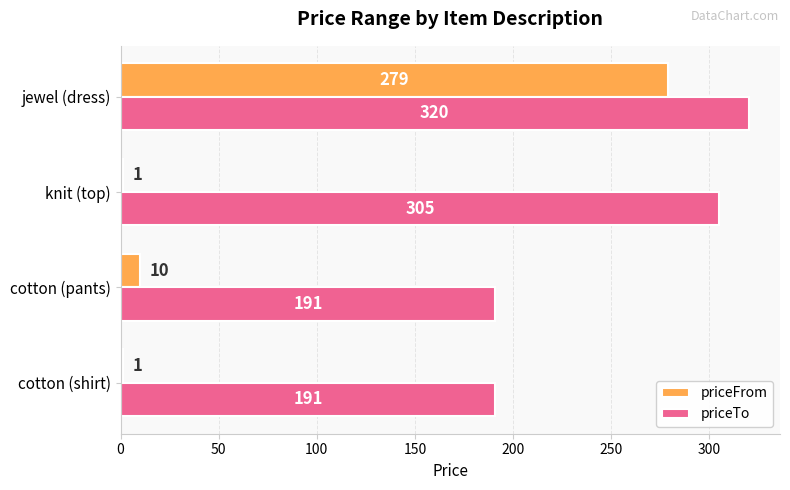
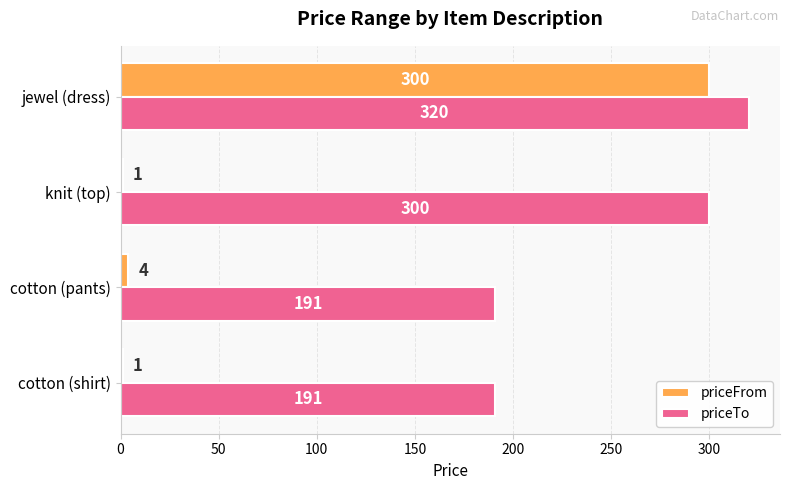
priceFrom, jewel (dress): 279 -> 300
priceTo, knit (top): 305 -> 300
priceFrom, cotton (pants): 10 -> 4
